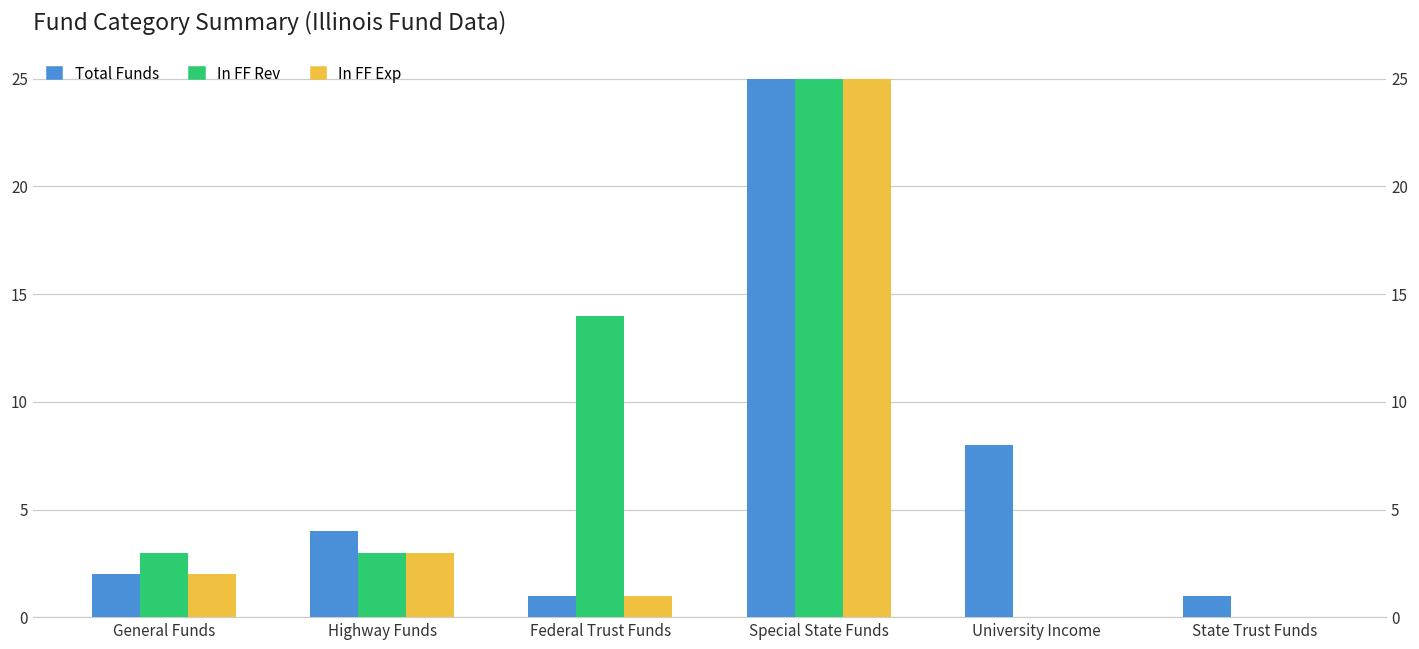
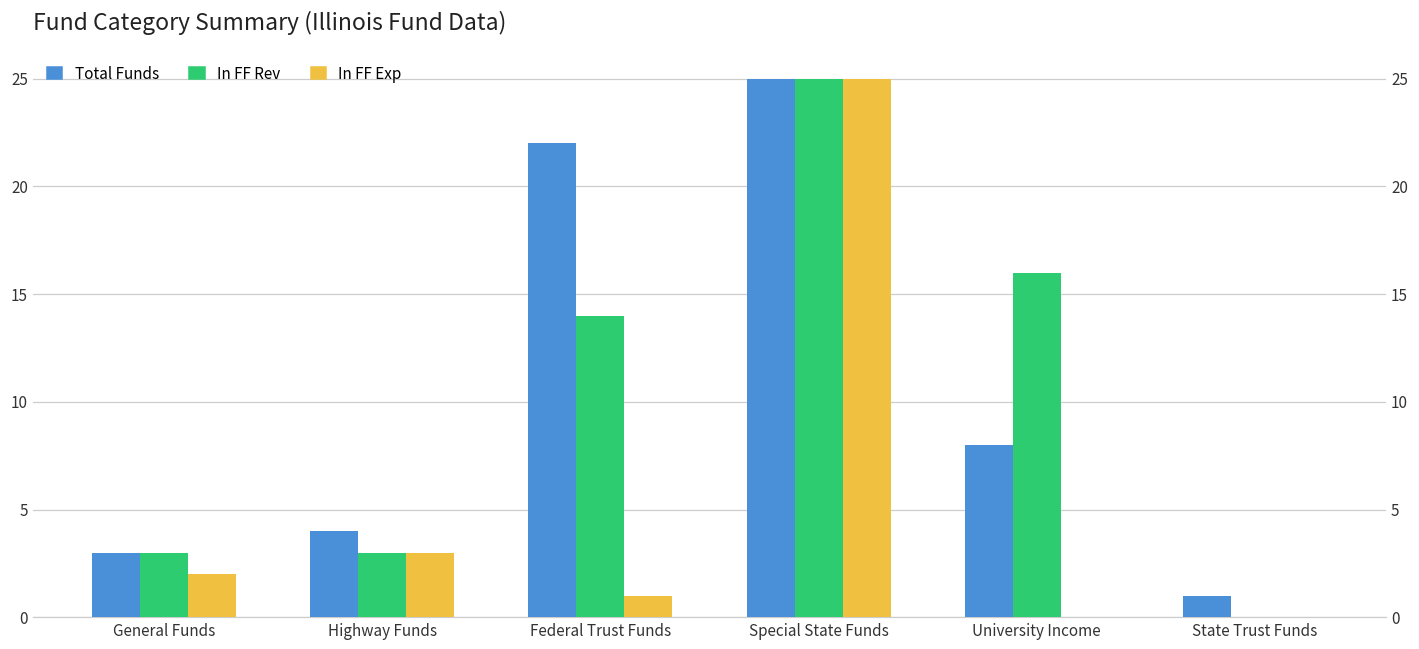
Total Funds, General Funds: 2 -> 3
Total Funds, Federal Trust Funds: 1 -> 22
In FF Rev, University Income: 0 -> 16
